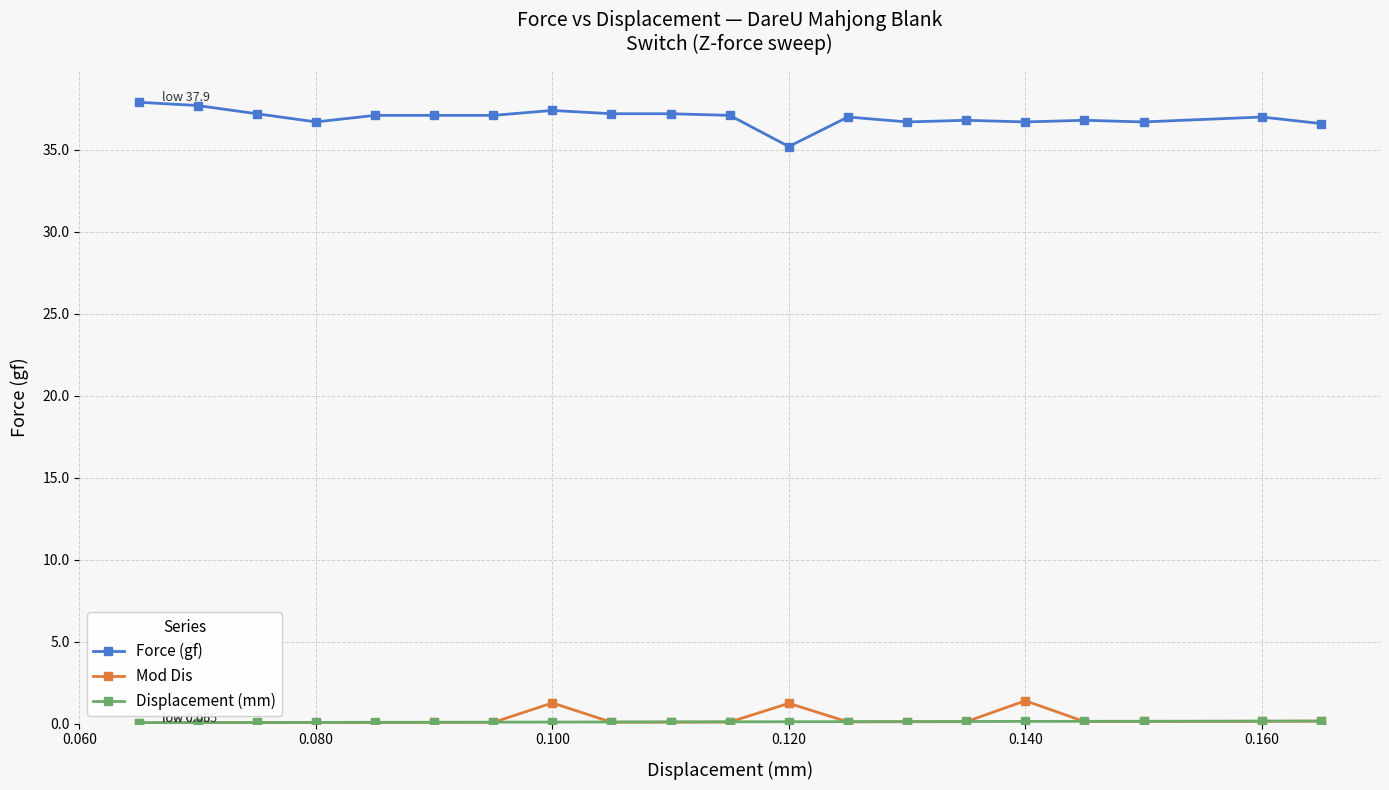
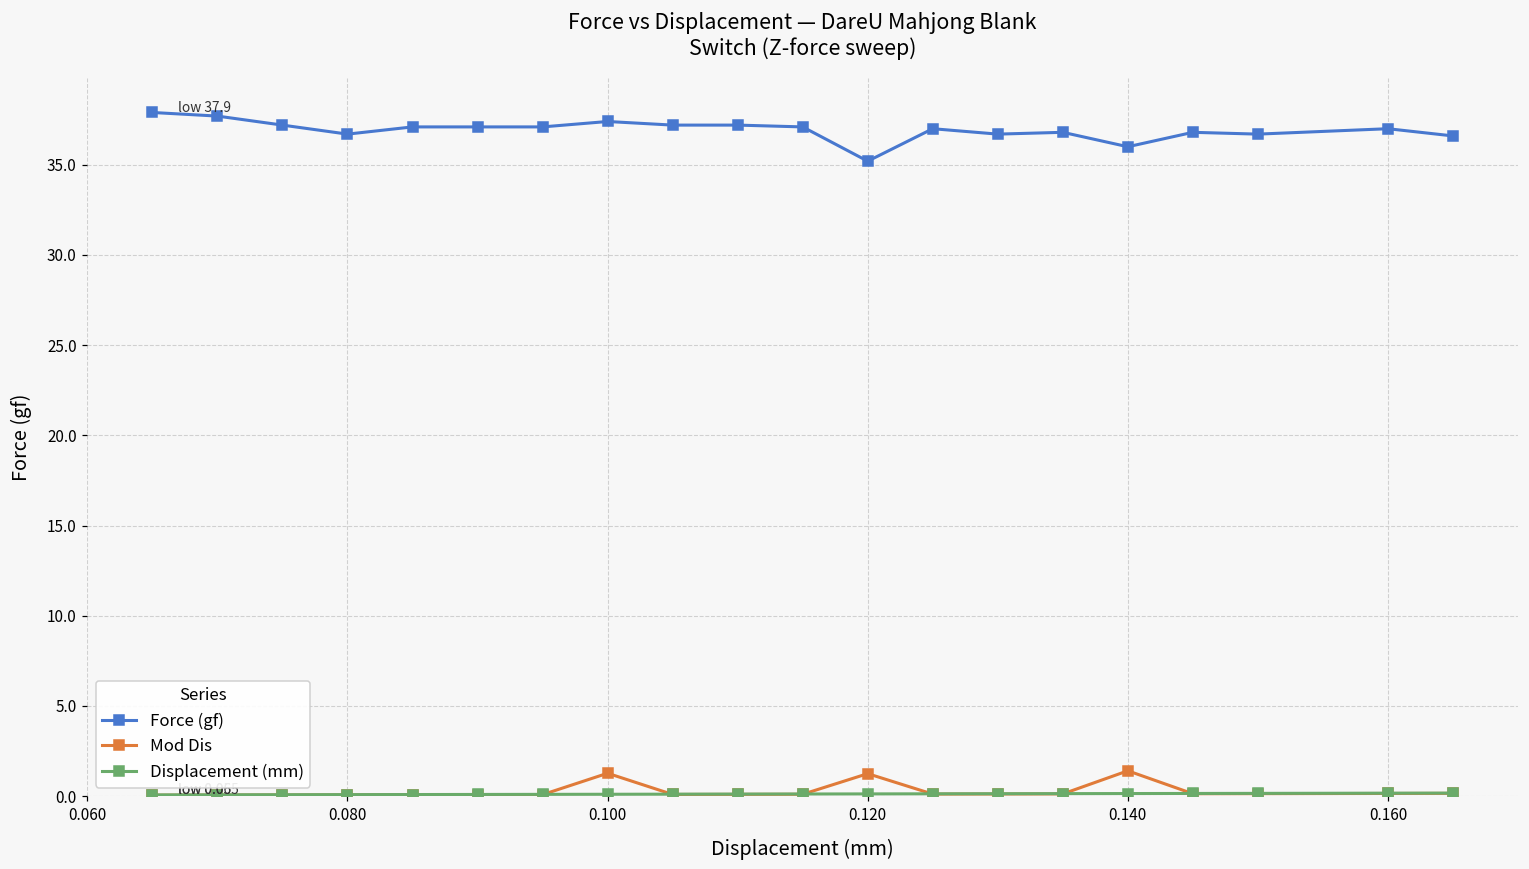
Force (gf), 0.140: 36.7 -> 36.0
